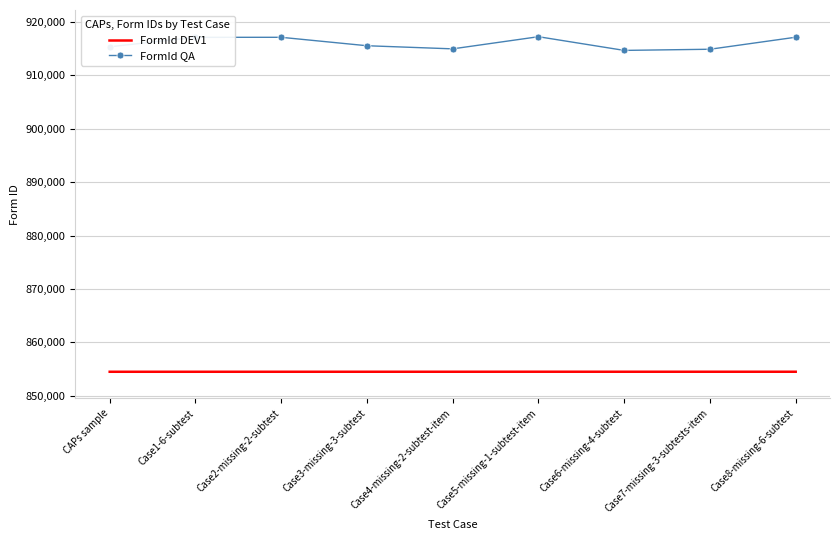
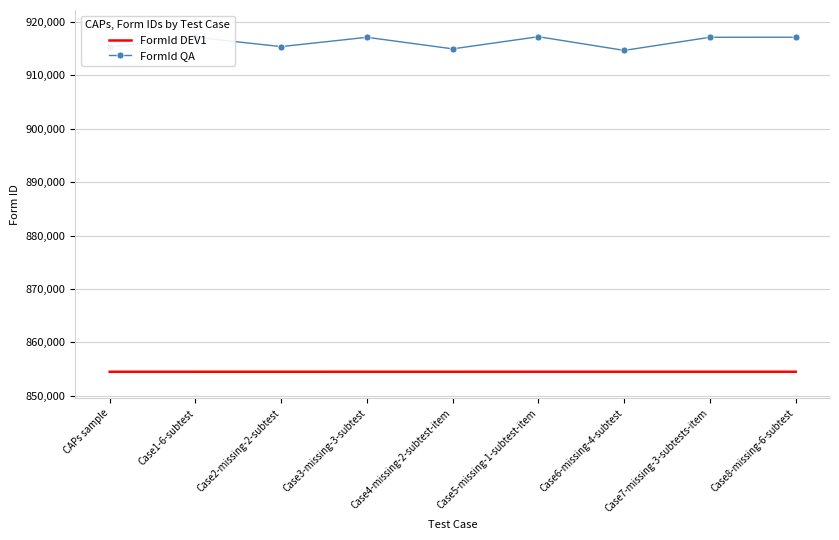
FormId QA, Case2-missing-2-subtest: 917,000 -> 915,000
FormId QA, Case3-missing-3-subtest: 916,000 -> 917,000
FormId QA, Case7-missing-3-subtests-item: 915,000 -> 917,000
